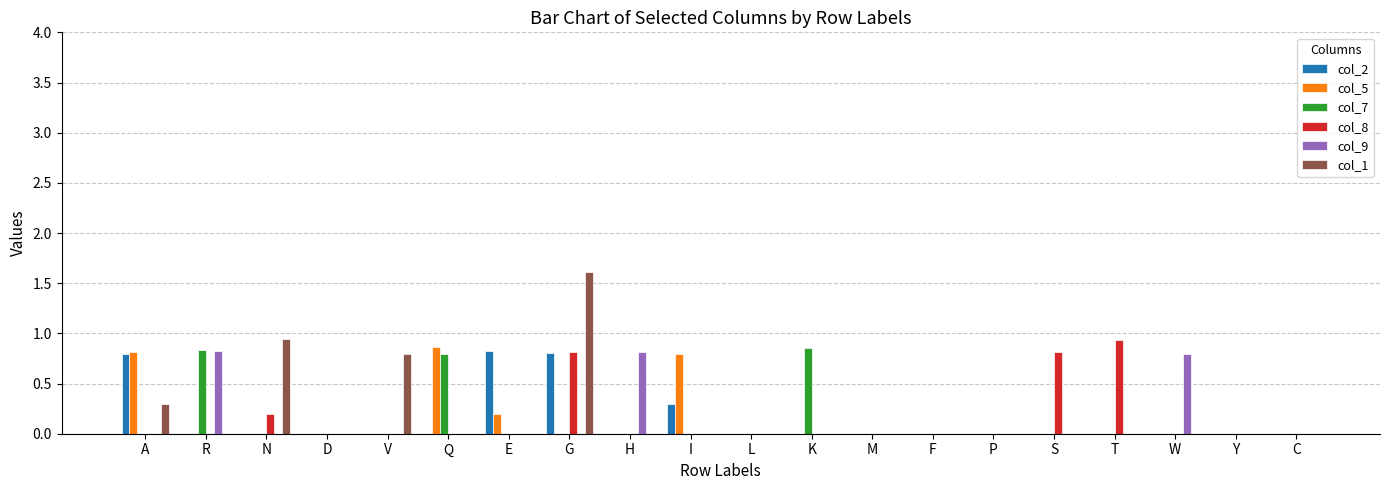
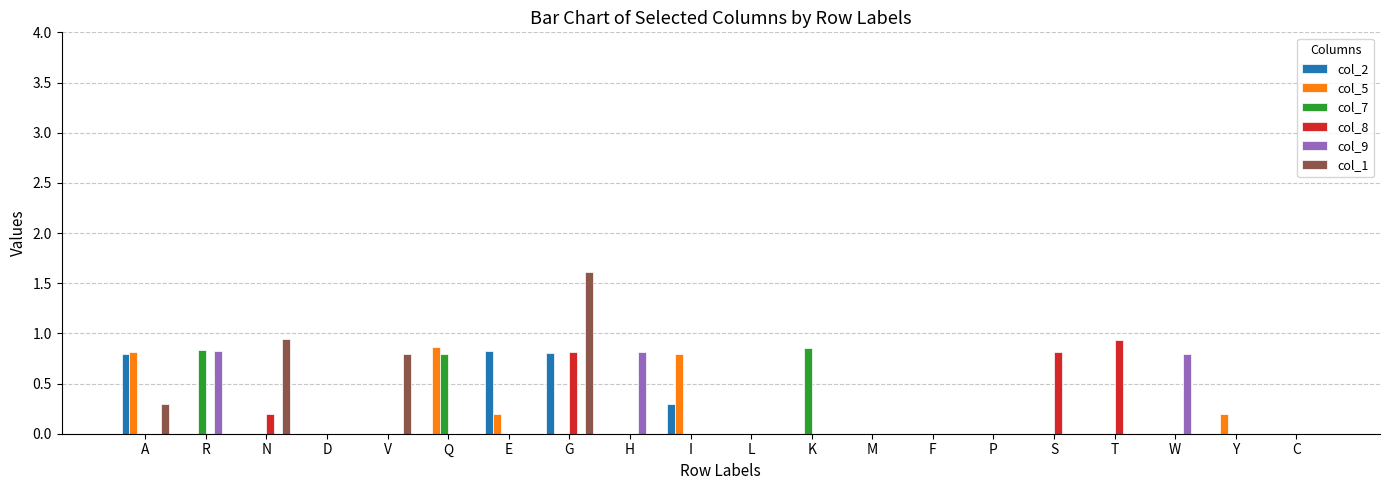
col_5, Y: 0.0 -> 0.2
